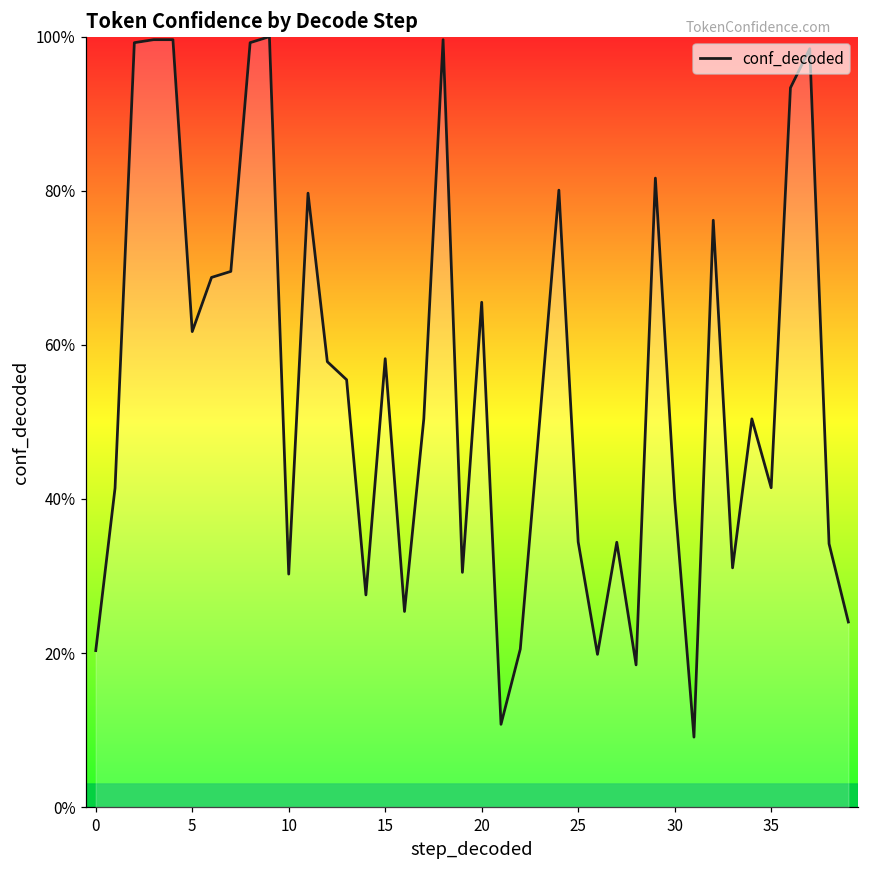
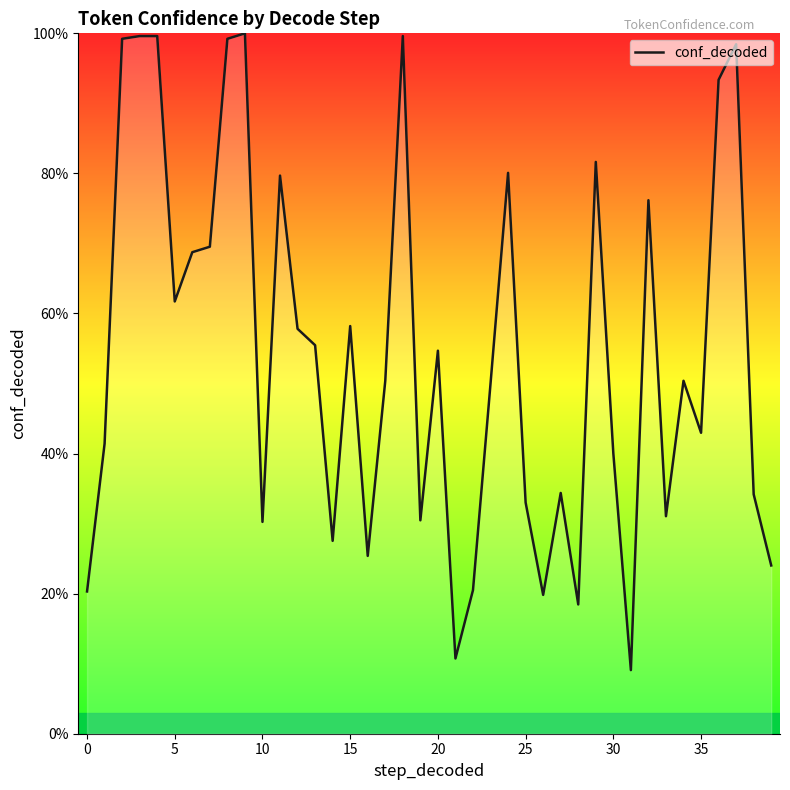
20: 66% -> 55%
25: 34% -> 33%
35: 41% -> 43%
